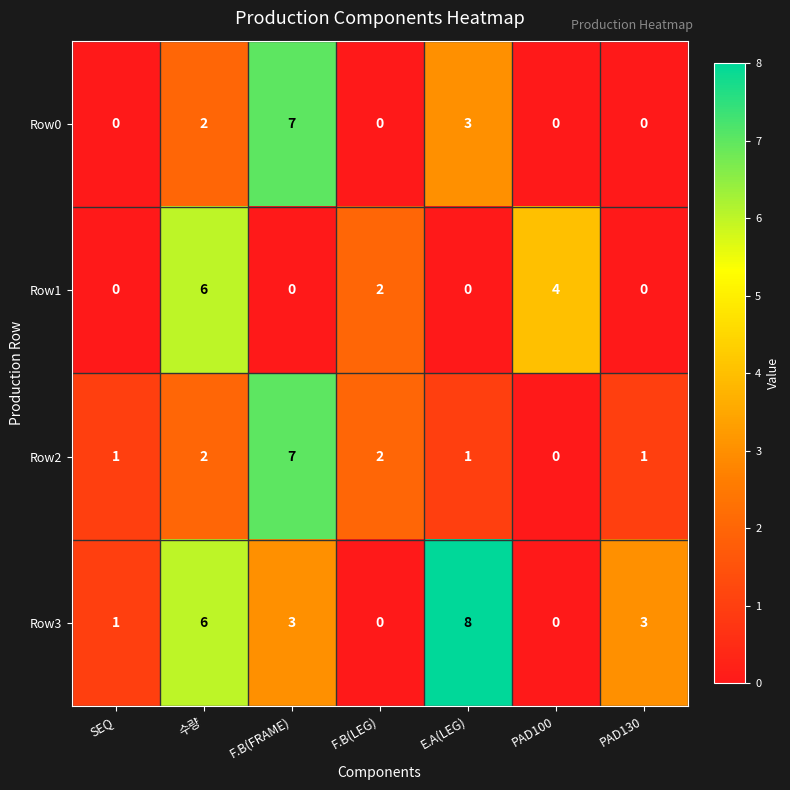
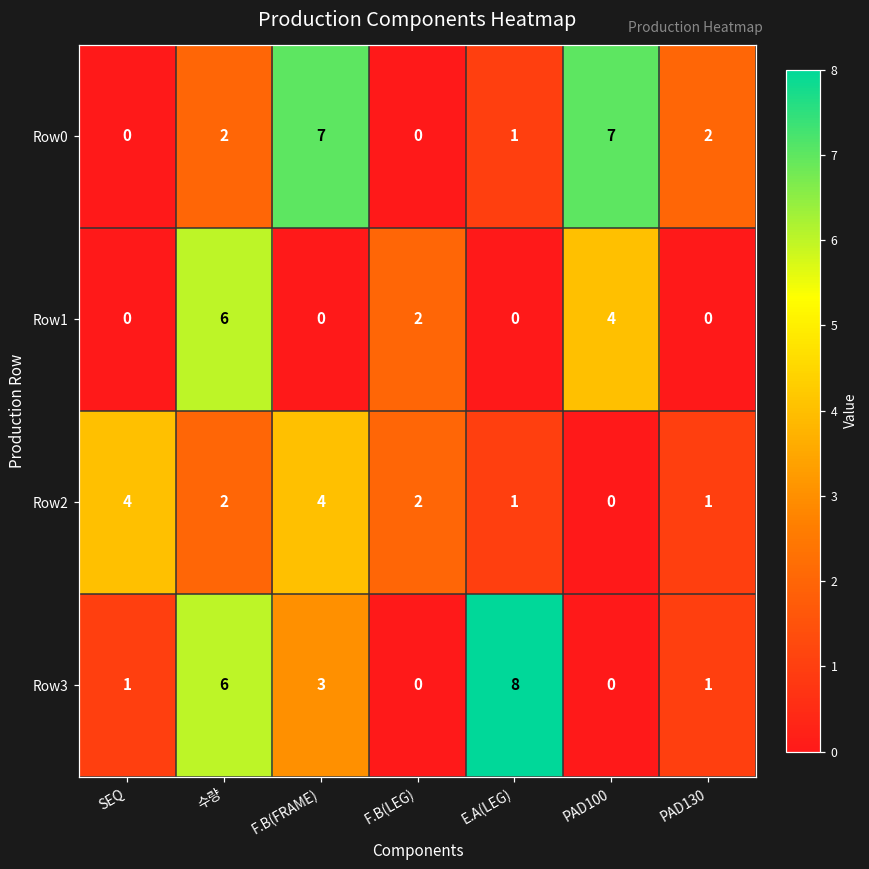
Row0, E.A(LEG): 3 -> 1
Row0, PAD100: 0 -> 7
Row0, PAD130: 0 -> 2
Row2, SEQ: 1 -> 4
Row2, F.B(FRAME): 7 -> 4
Row3, PAD130: 3 -> 1
